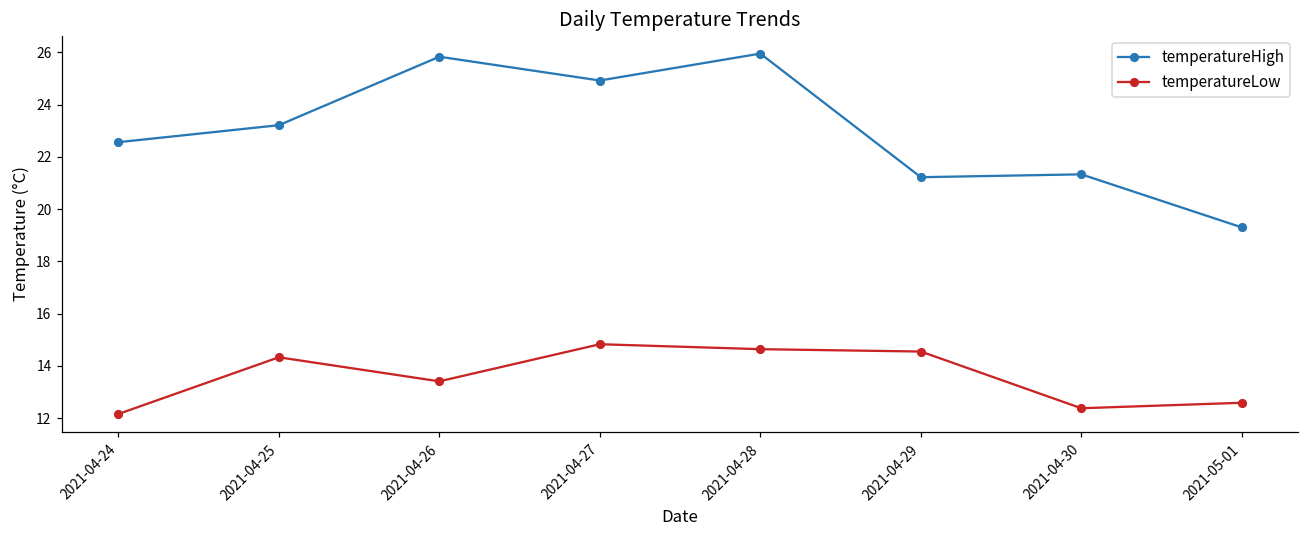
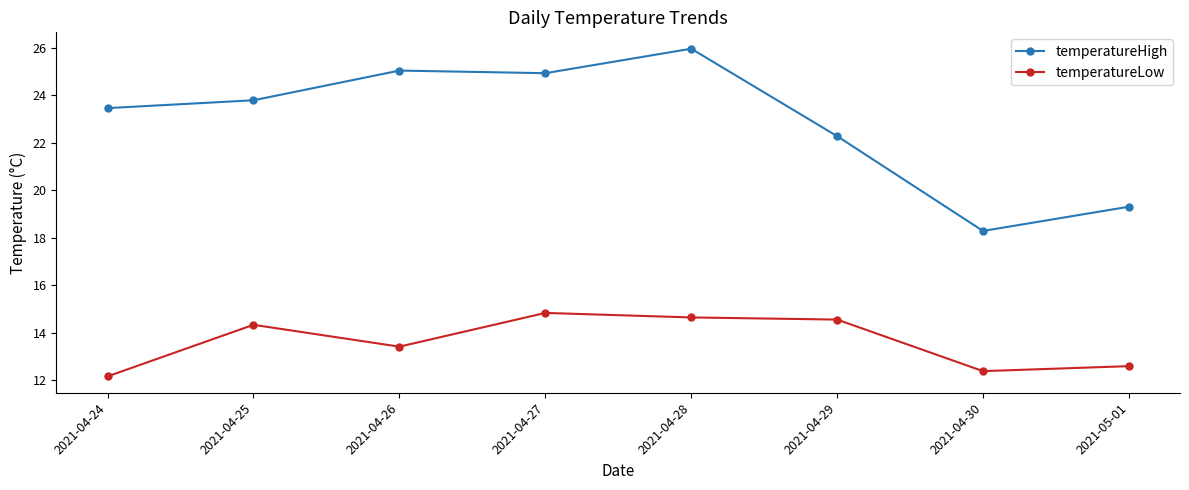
temperatureHigh, 2021-04-24: 22.6 -> 23.5
temperatureHigh, 2021-04-25: 23.2 -> 23.8
temperatureHigh, 2021-04-26: 25.8 -> 25.0
temperatureHigh, 2021-04-29: 21.2 -> 22.3
temperatureHigh, 2021-04-30: 21.3 -> 18.3
